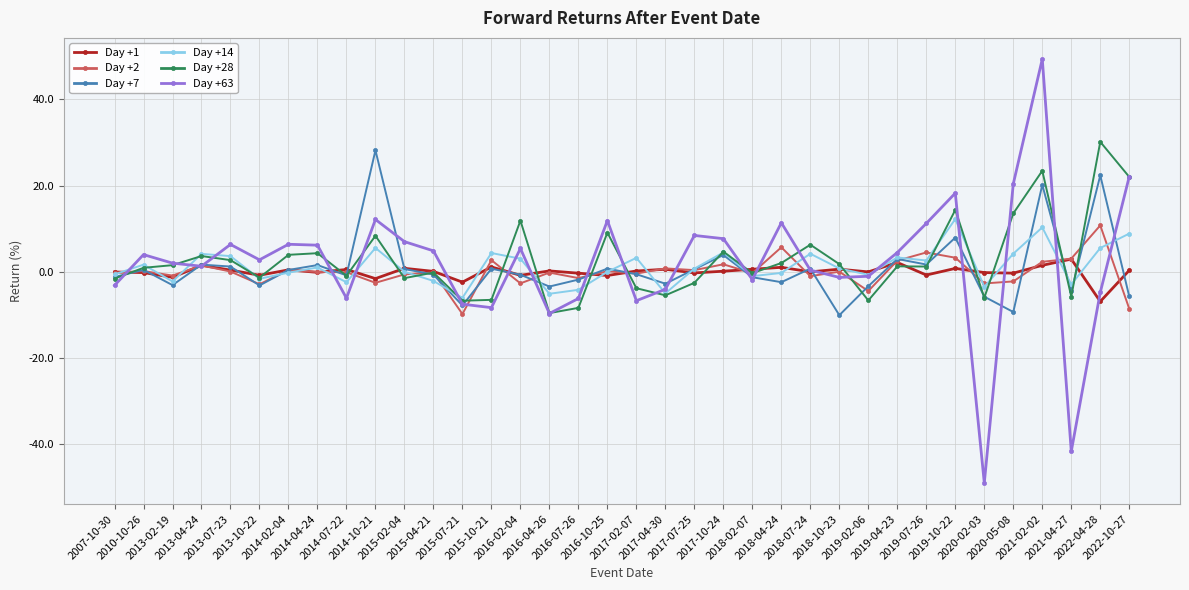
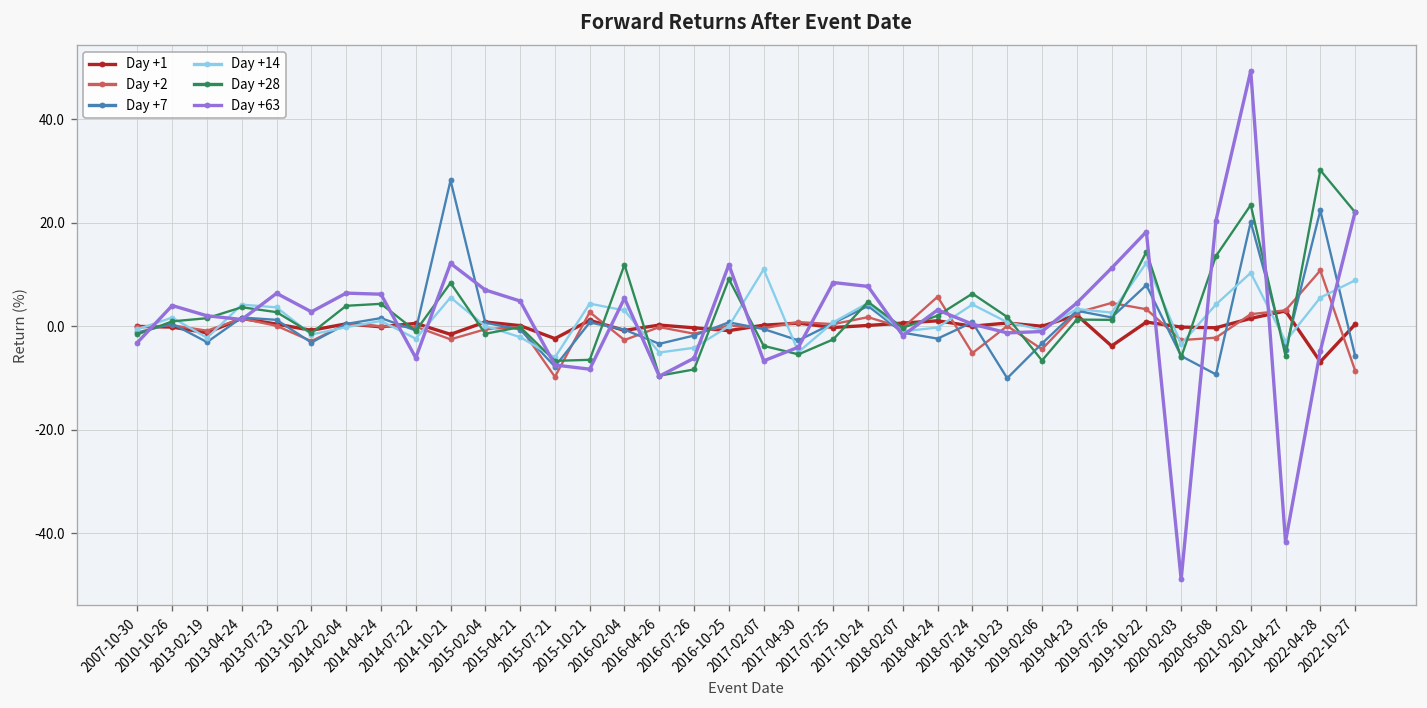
Day +14, 2017-02-07: 3 -> 11
Day +63, 2018-04-24: 11 -> 3
Day +2, 2018-07-24: -1 -> -5
Day +1, 2019-07-26: -1 -> -4
